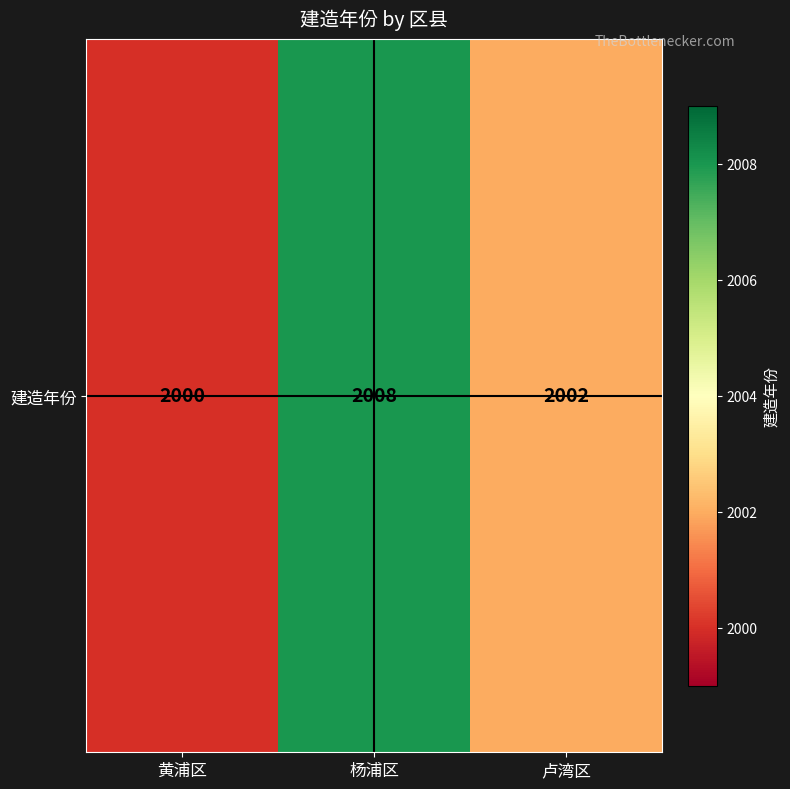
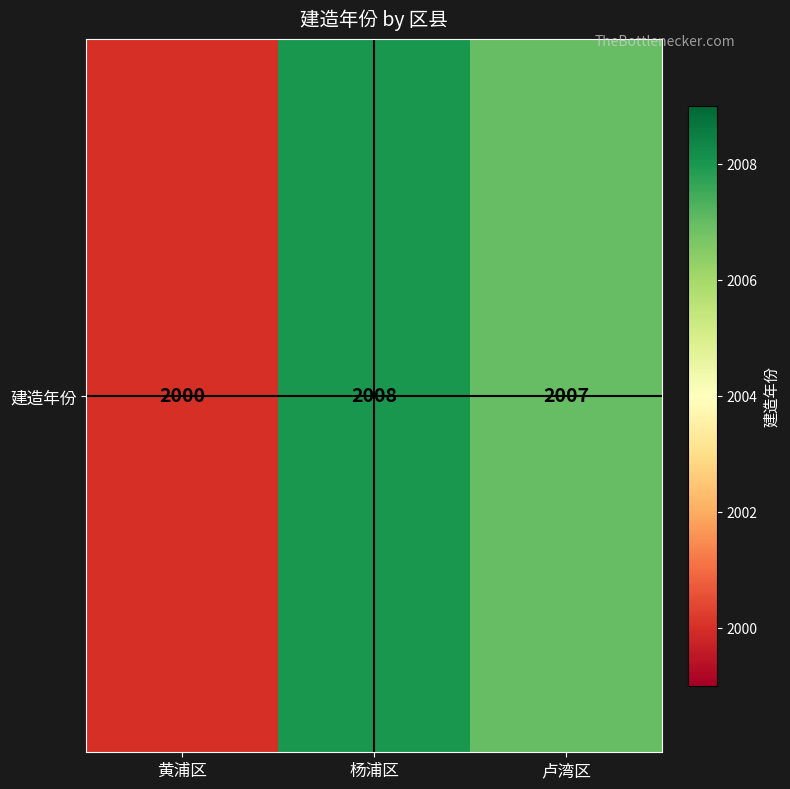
建造年份, 卢湾区: 2002 -> 2007
